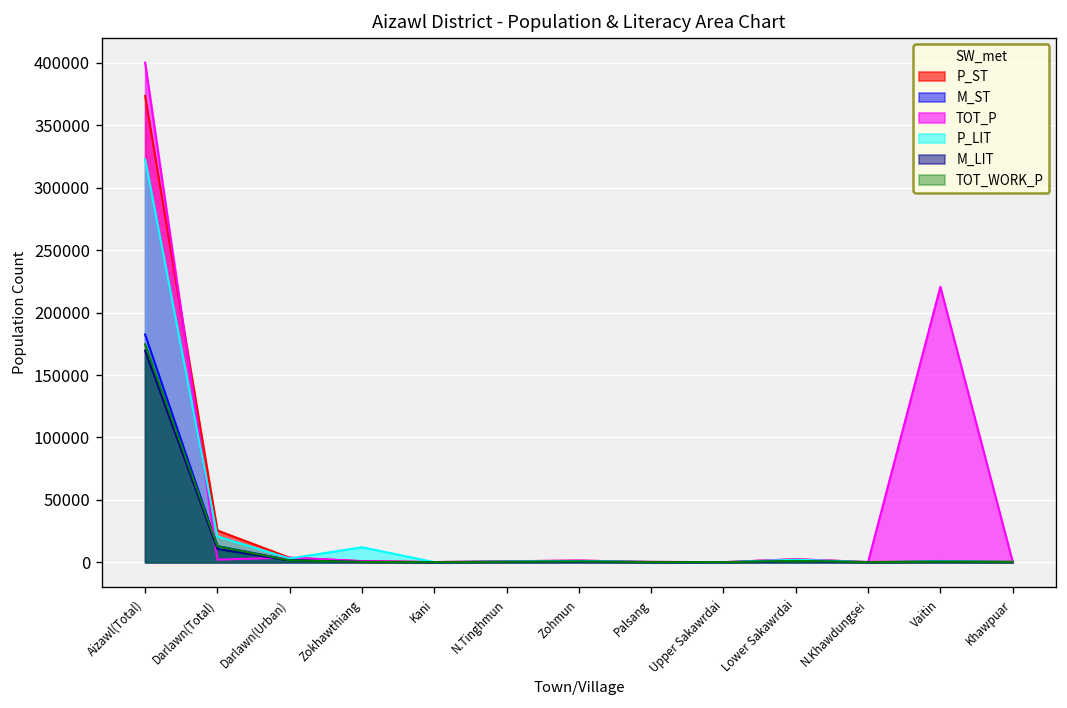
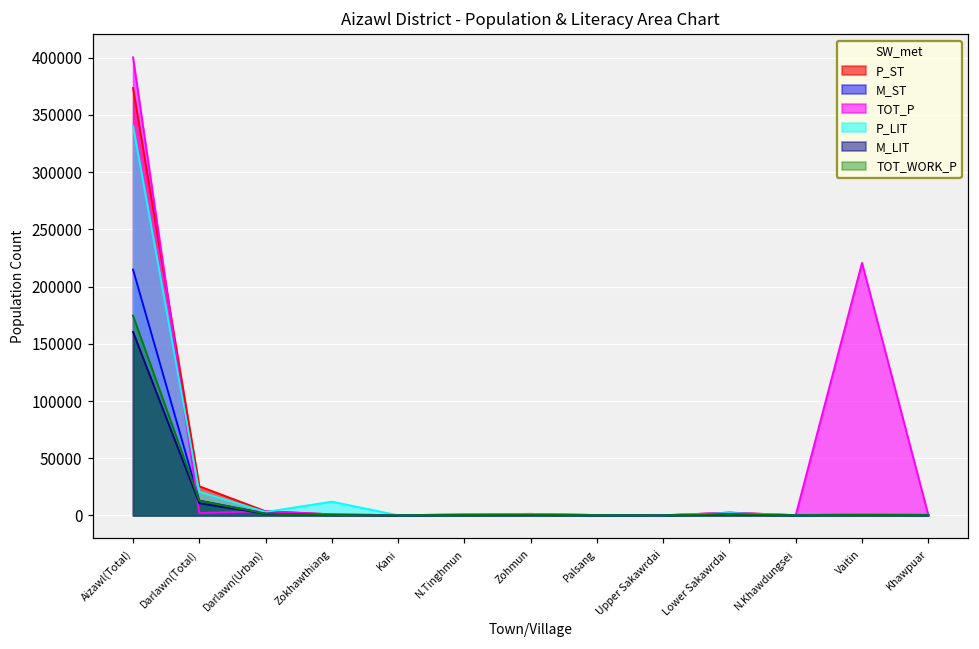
M_ST, Aizawl(Total): 183000 -> 215000
P_LIT, Aizawl(Total): 323000 -> 341000
M_LIT, Aizawl(Total): 170000 -> 160000
